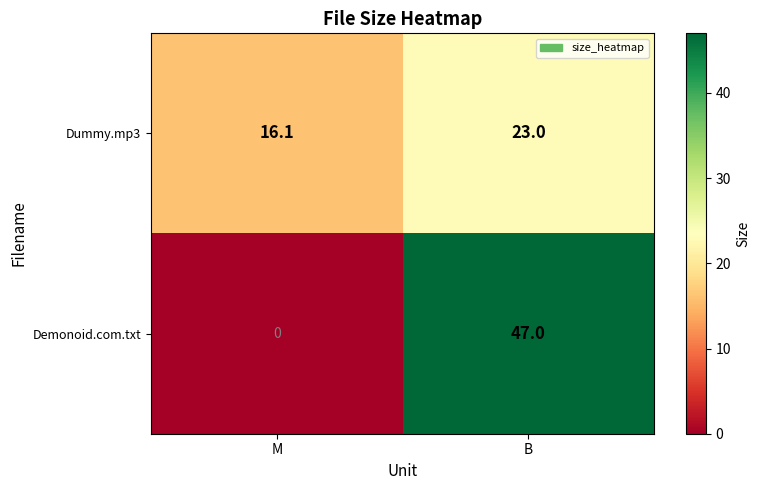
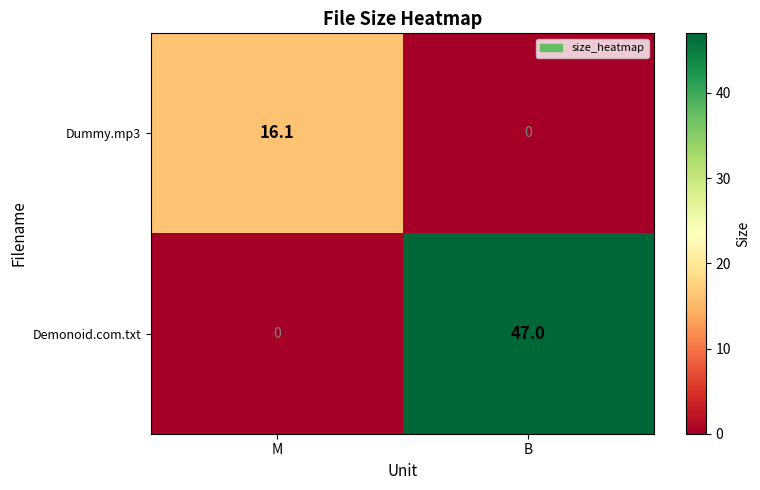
Dummy.mp3, B: 23.0 -> 0
